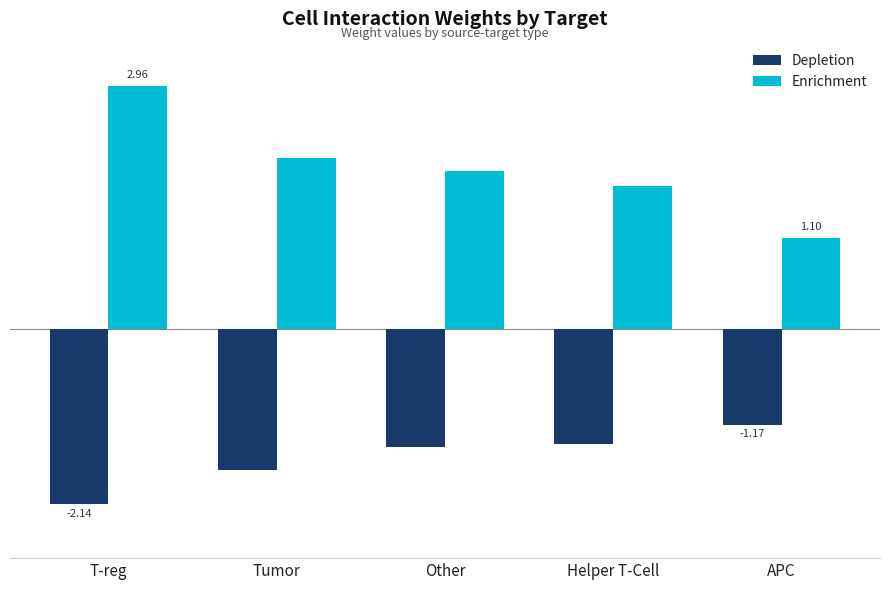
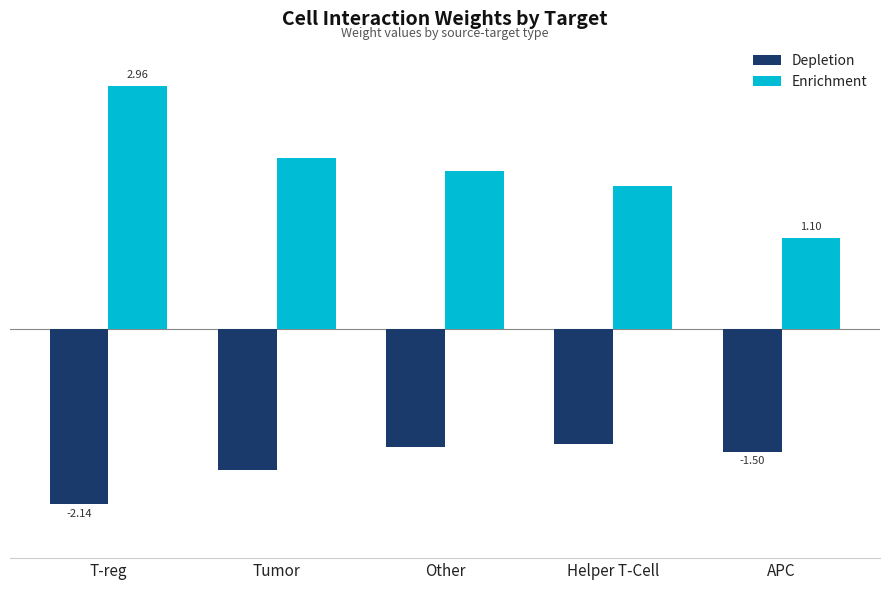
Depletion, APC: -1.17 -> -1.50
